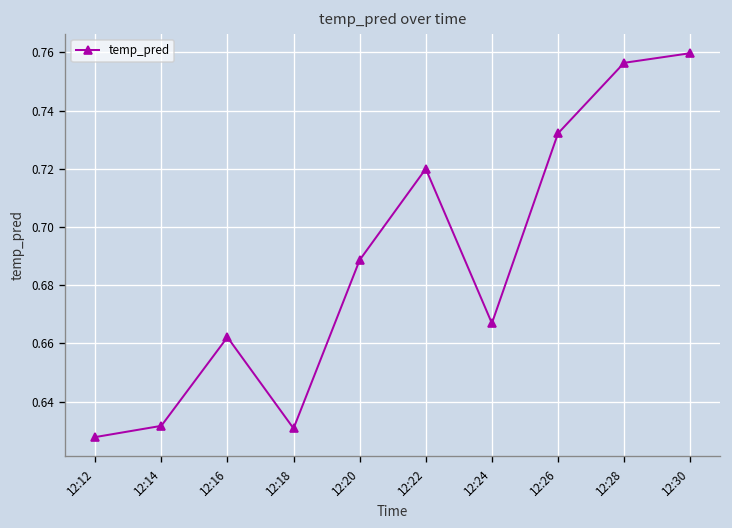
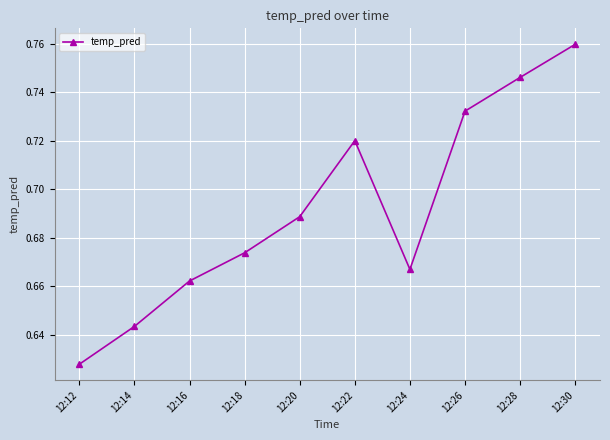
12:14: 0.632 -> 0.643
12:18: 0.631 -> 0.674
12:28: 0.756 -> 0.746
